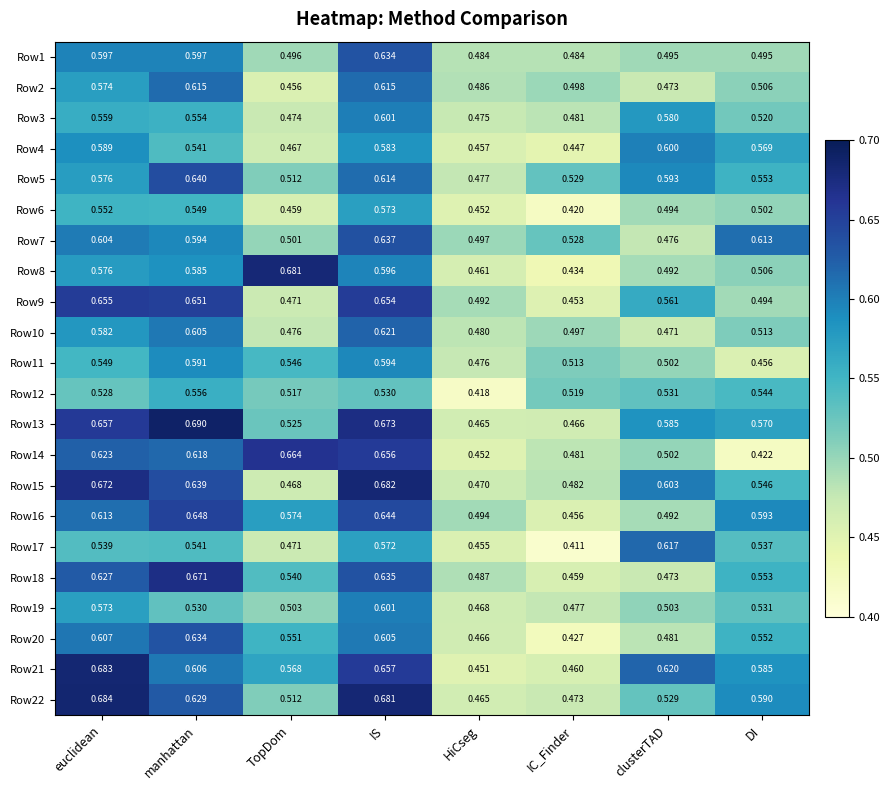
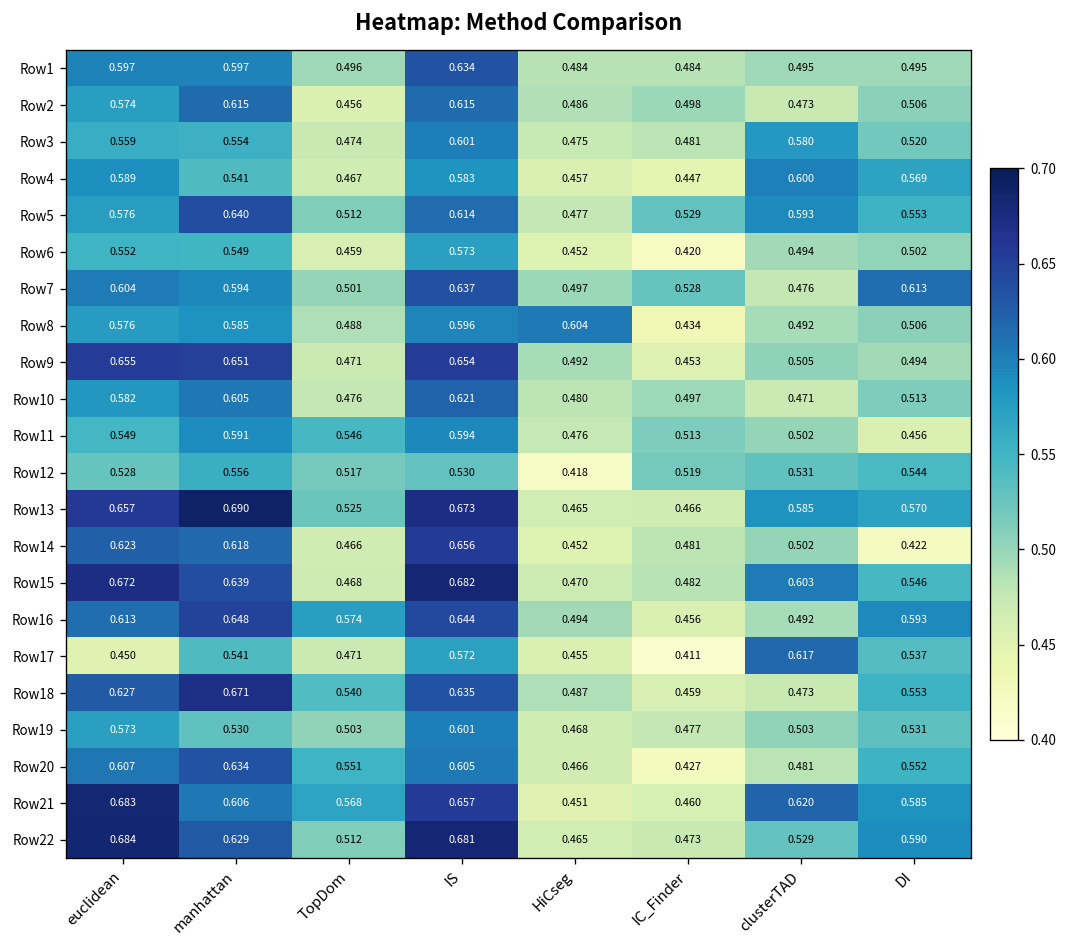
Row8, TopDom: 0.681 -> 0.488
Row8, HiCseg: 0.461 -> 0.604
Row9, clusterTAD: 0.561 -> 0.505
Row14, TopDom: 0.664 -> 0.466
Row17, euclidean: 0.539 -> 0.450
